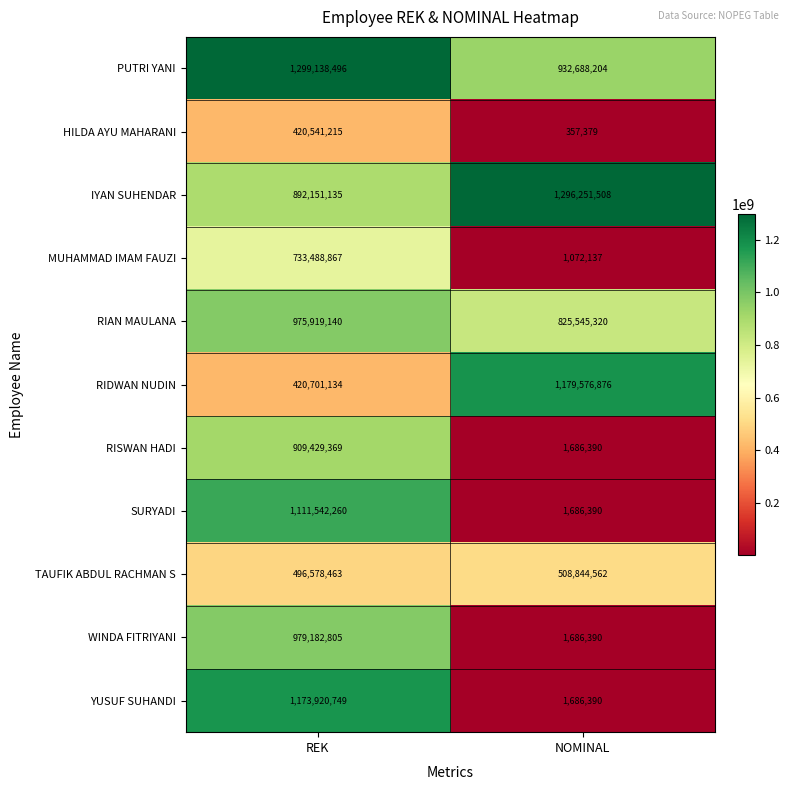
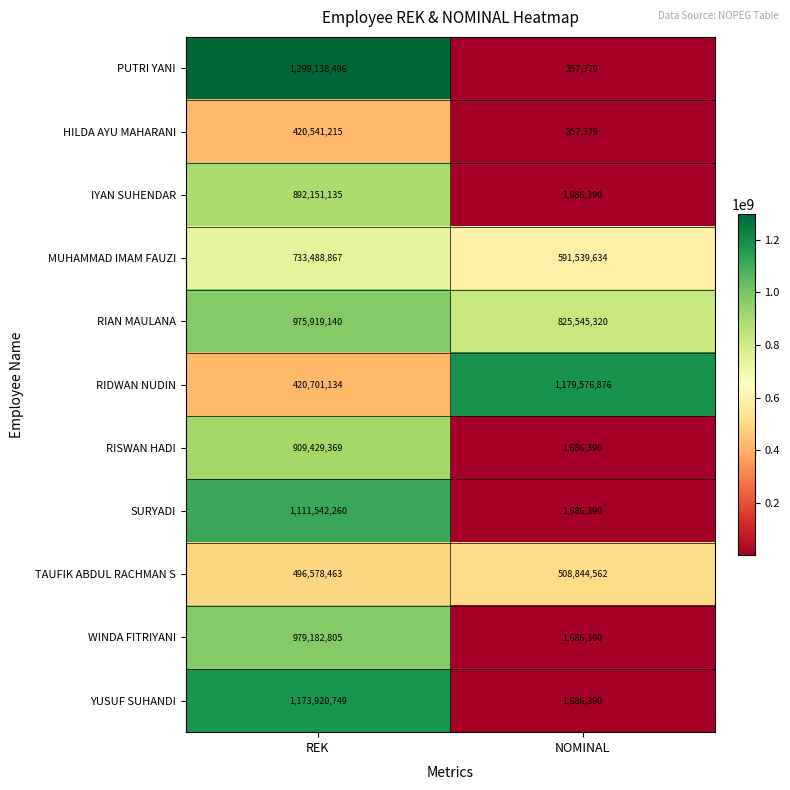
PUTRI YANI, NOMINAL: 932,688,204 -> 357,379
IYAN SUHENDAR, NOMINAL: 1,296,251,508 -> 1,686,390
MUHAMMAD IMAM FAUZI, NOMINAL: 1,072,137 -> 591,539,634
